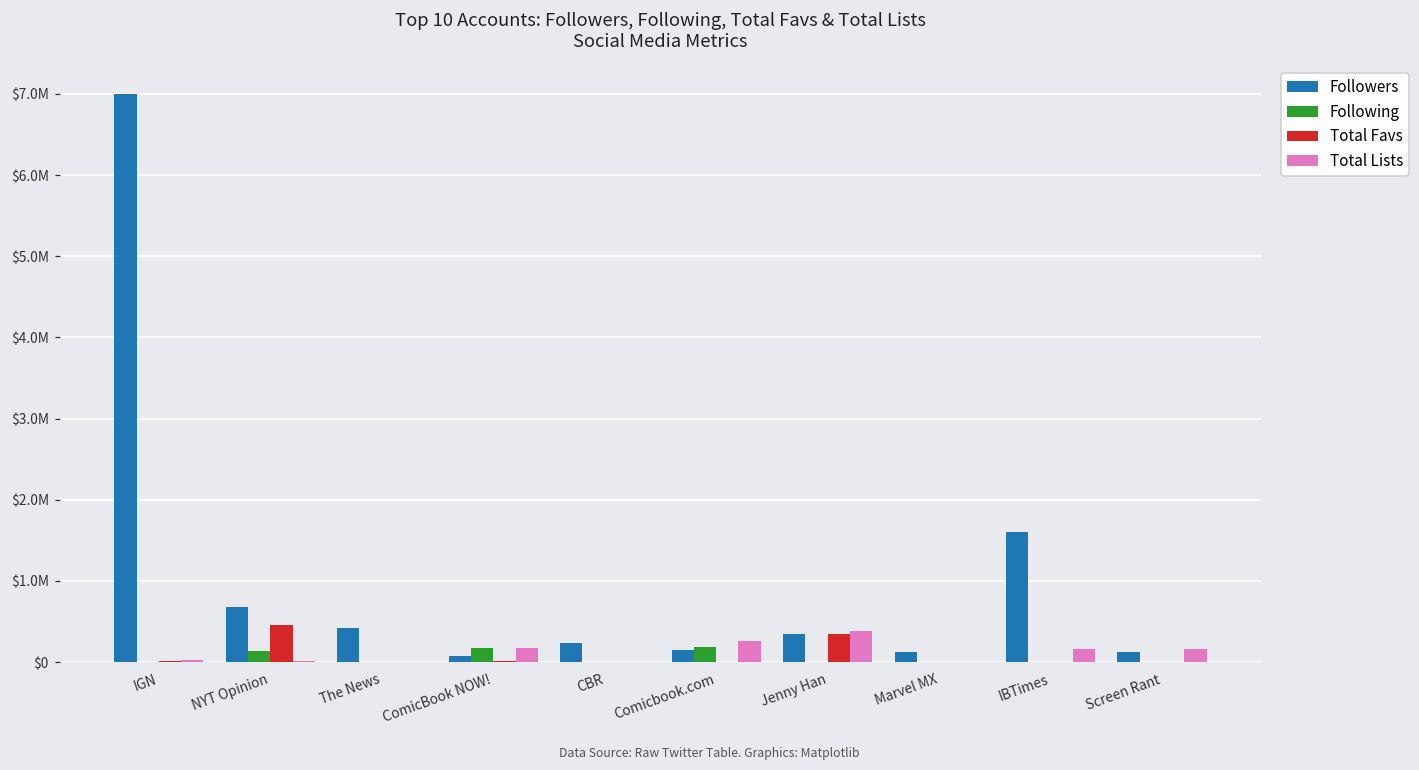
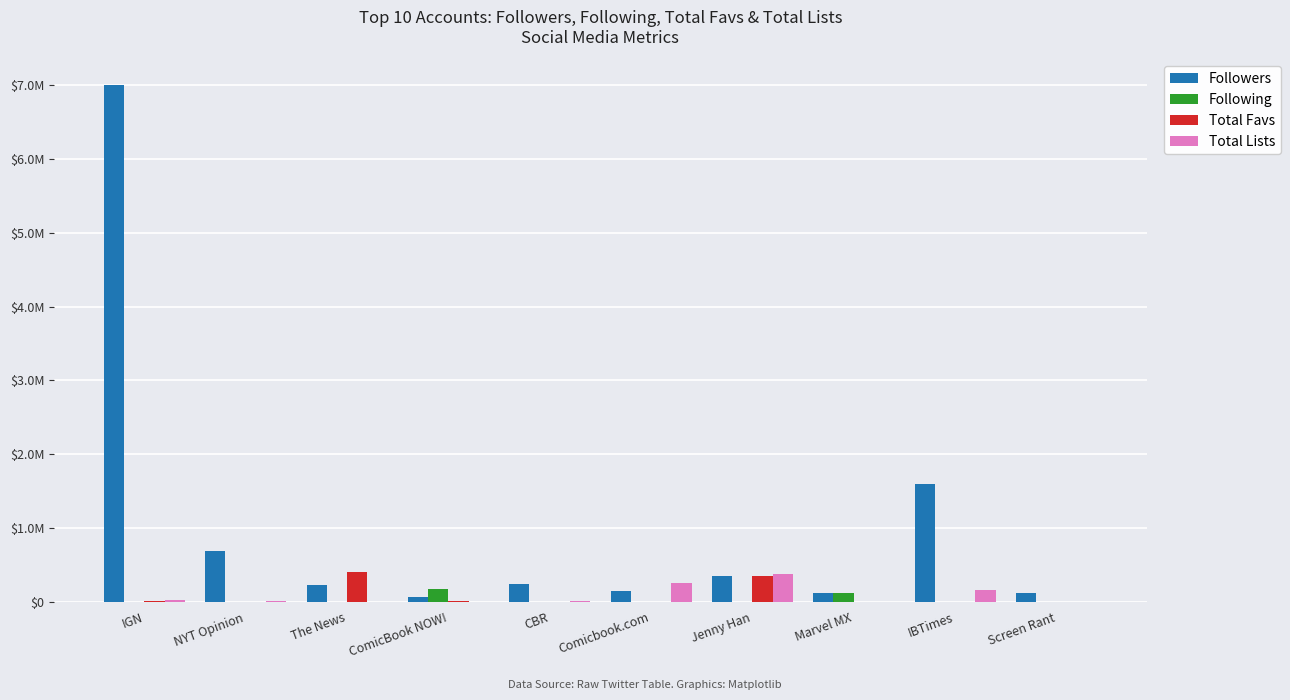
Following, NYT Opinion: $100000 -> $0
Total Favs, NYT Opinion: $500000 -> $0
Followers, The News: $400000 -> $200000
Total Favs, The News: $0 -> $400000
Total Lists, ComicBook NOW!: $200000 -> $0
Following, Comicbook.com: $200000 -> $0
Following, Marvel MX: $0 -> $100000
Total Lists, Screen Rant: $200000 -> $0
